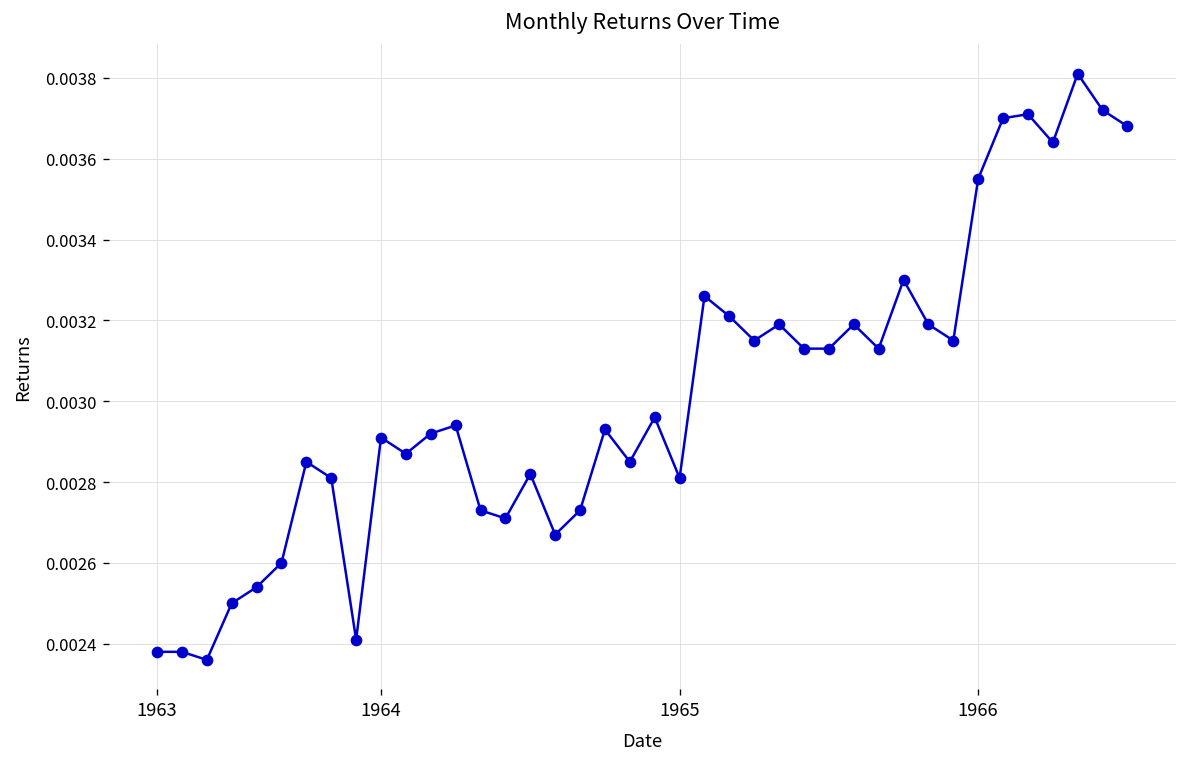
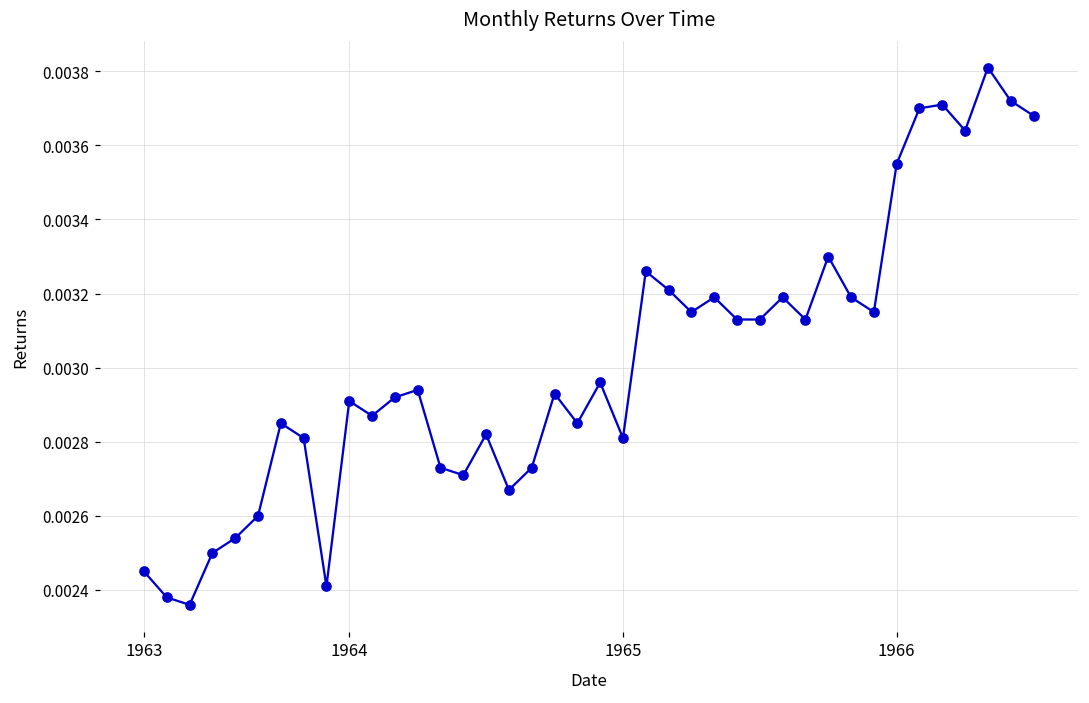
1963: 0.00238 -> 0.00245
